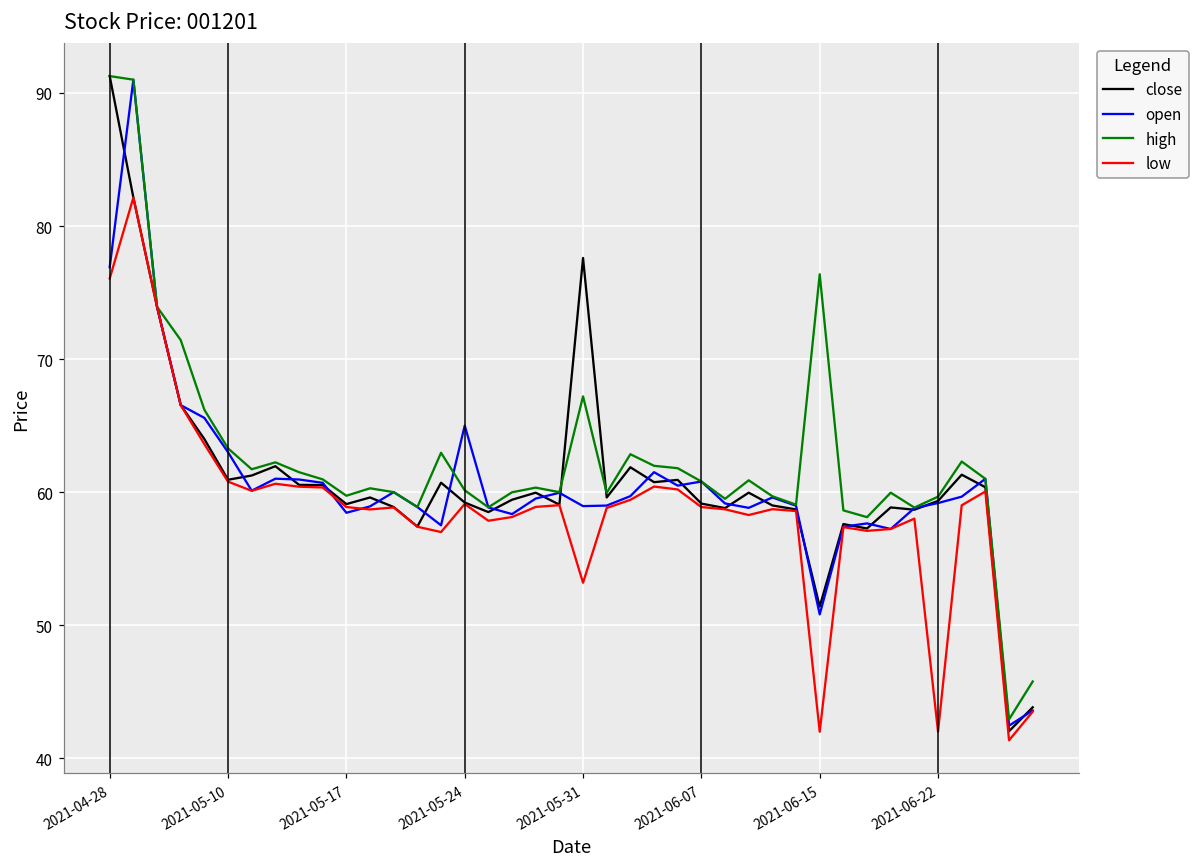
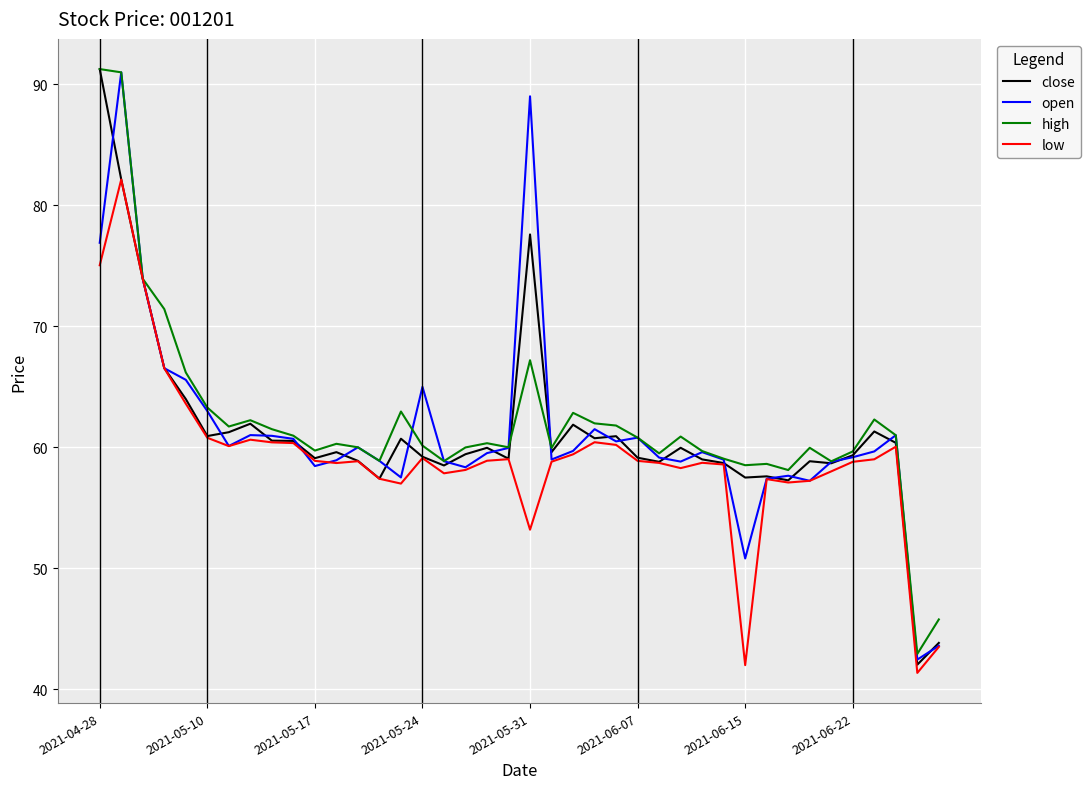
low, 2021-04-28: 76.1 -> 75.1
open, 2021-05-31: 59.0 -> 89.0
close, 2021-06-15: 51.4 -> 57.5
high, 2021-06-15: 76.4 -> 58.5
low, 2021-06-22: 42.0 -> 58.8
